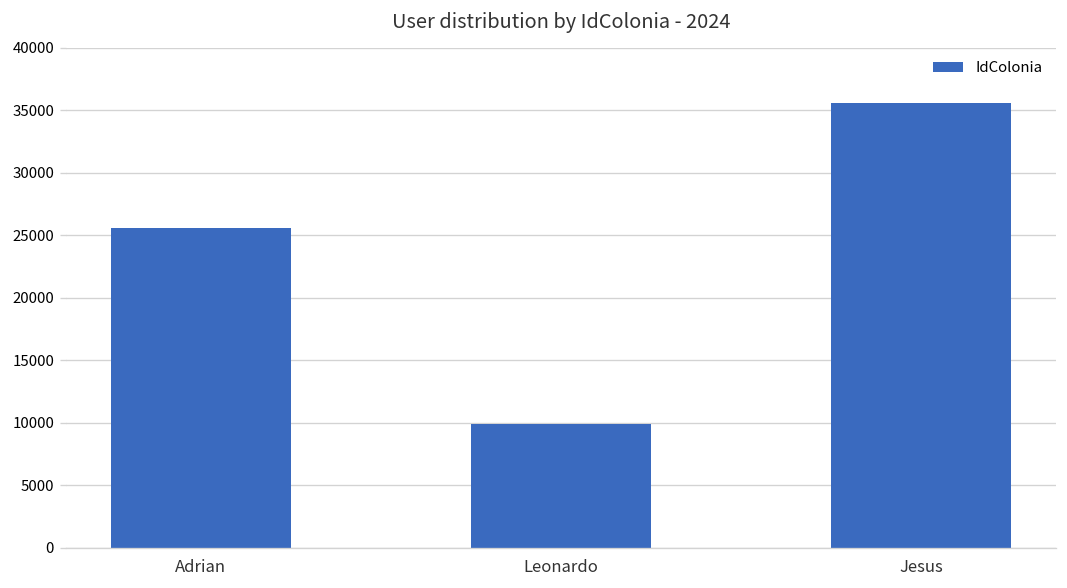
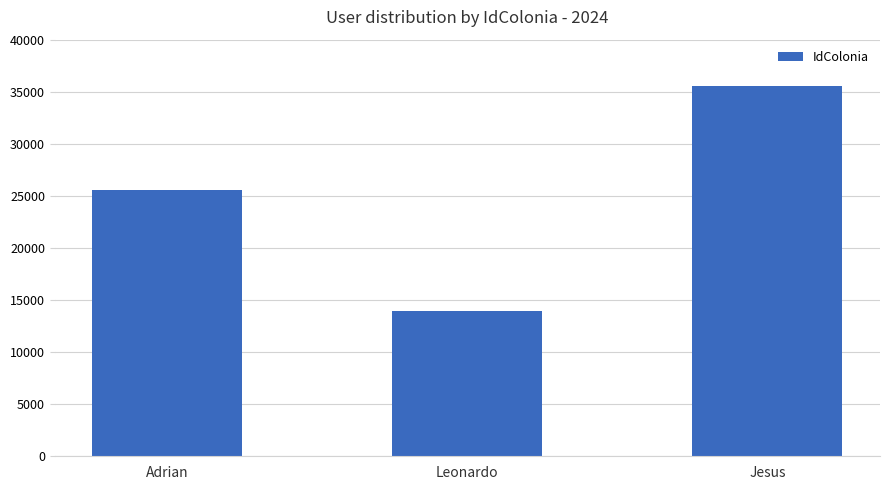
Leonardo: 9900 -> 14000
